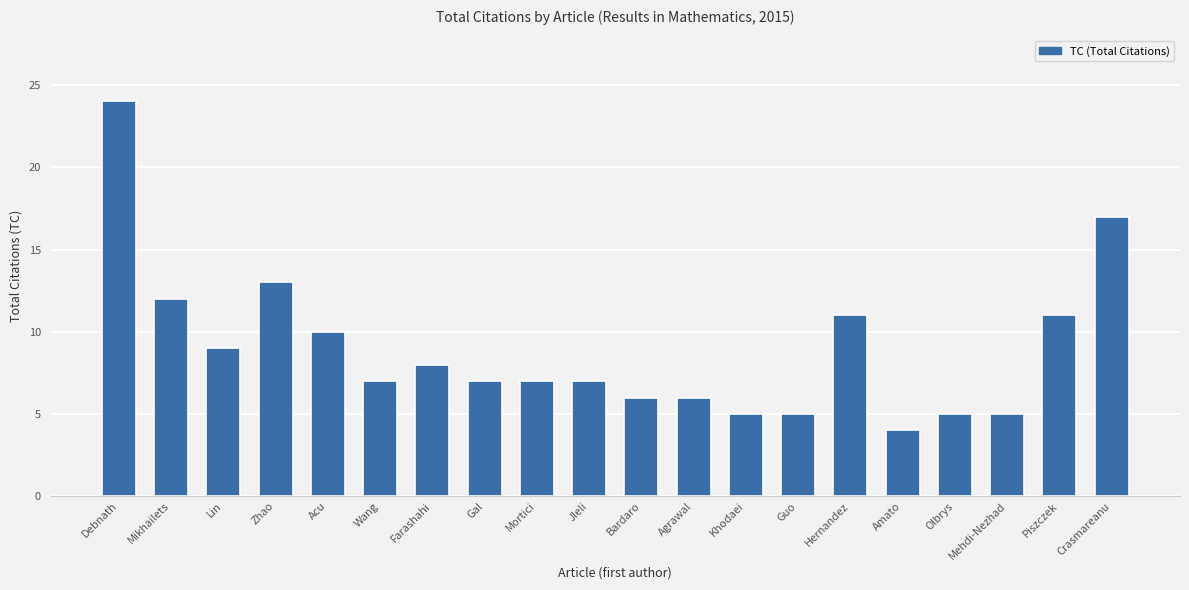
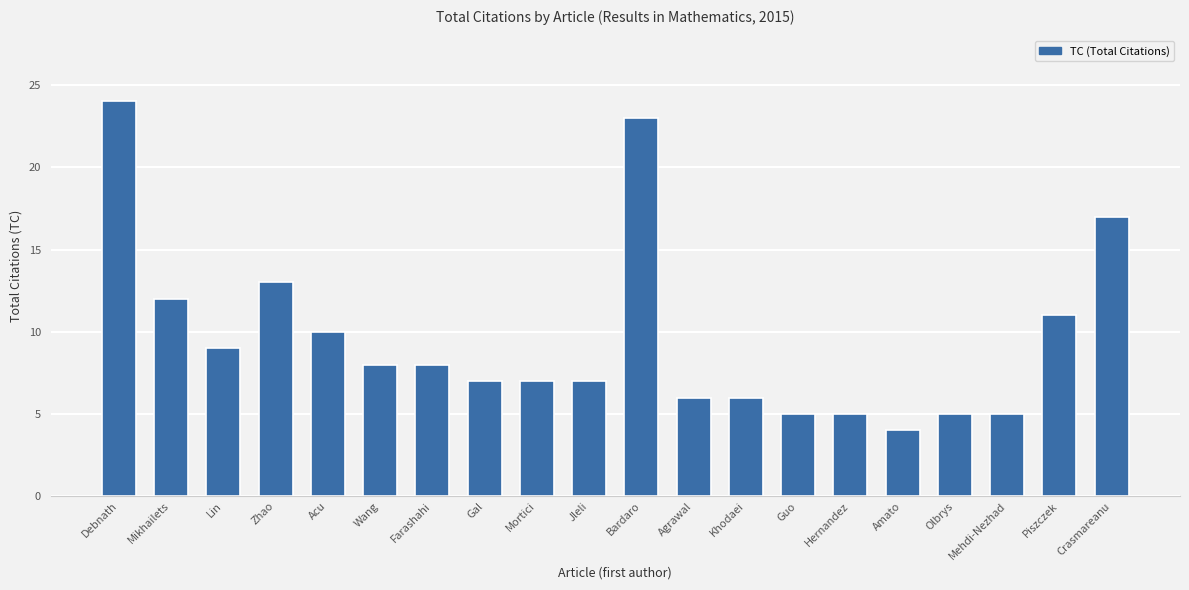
Wang: 7 -> 8
Bardaro: 6 -> 23
Khodaei: 5 -> 6
Hernandez: 11 -> 5
